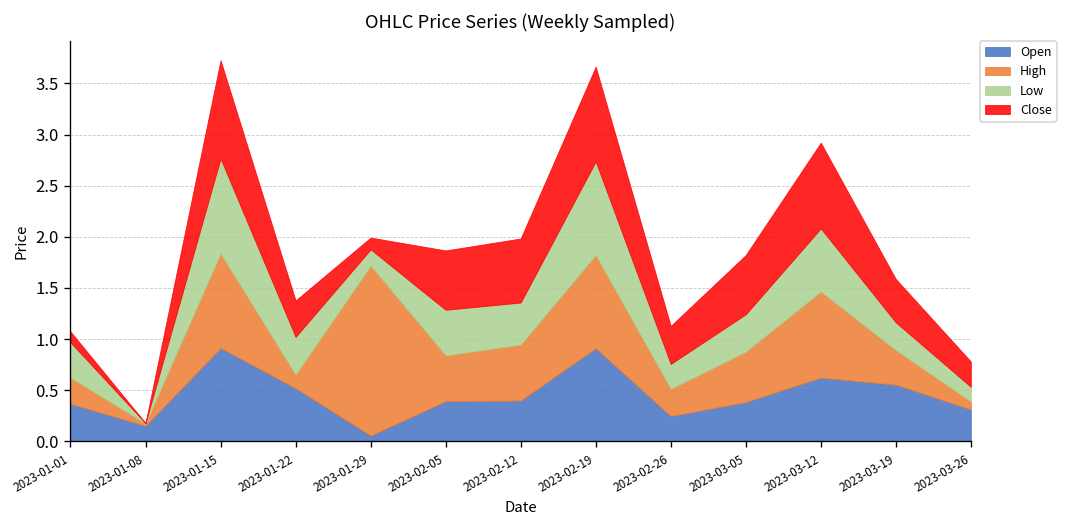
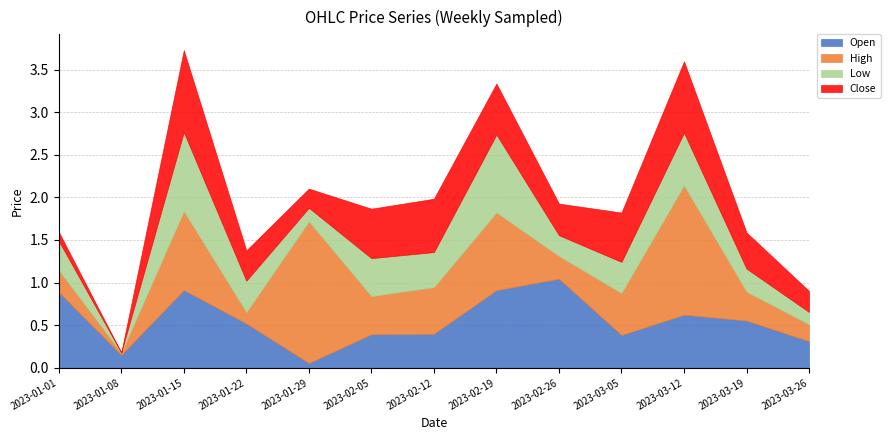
Open, 2023-01-01: 0.4 -> 0.9
Close, 2023-01-29: 0.1 -> 0.2
Close, 2023-02-19: 0.9 -> 0.6
Open, 2023-02-26: 0.2 -> 1.0
High, 2023-03-12: 0.8 -> 1.5
High, 2023-03-26: 0.1 -> 0.2
